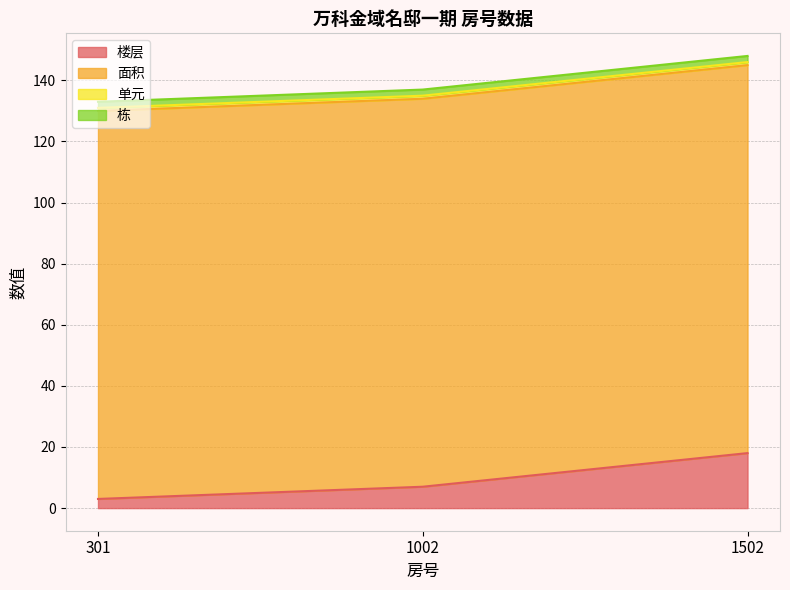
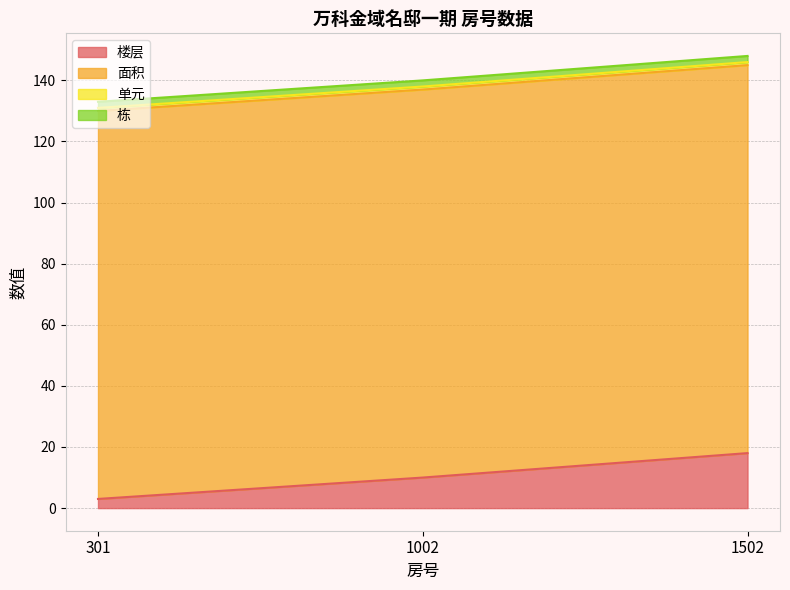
楼层, 1002: 7 -> 10
